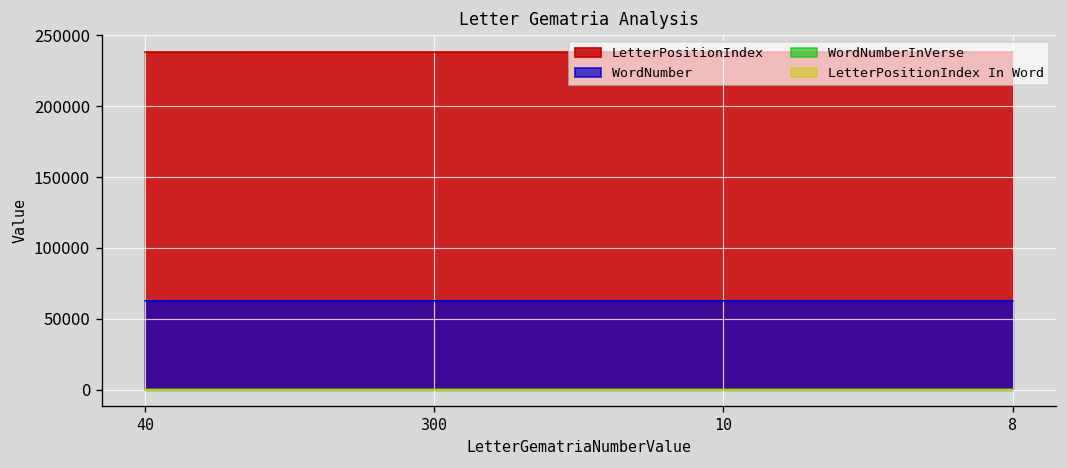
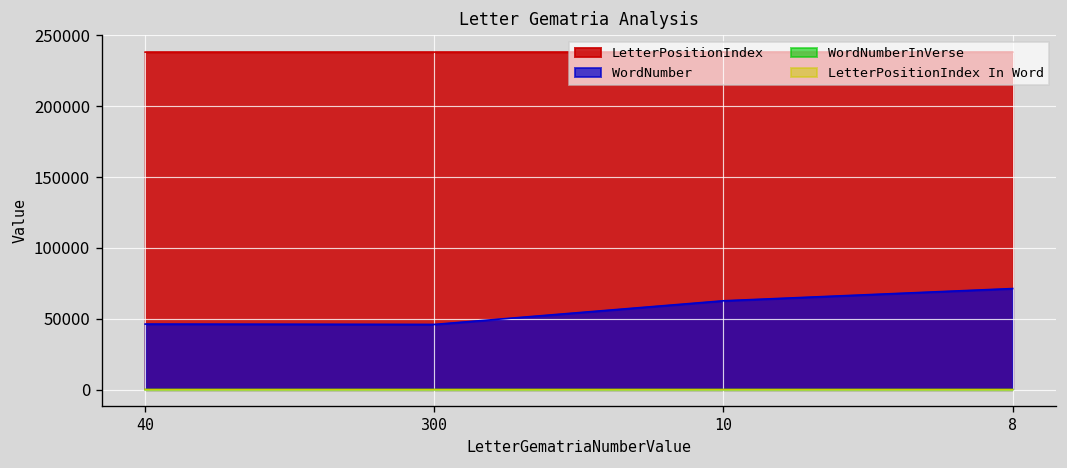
WordNumber, 40: 63000 -> 46000
WordNumber, 300: 63000 -> 46000
WordNumber, 8: 63000 -> 71000
